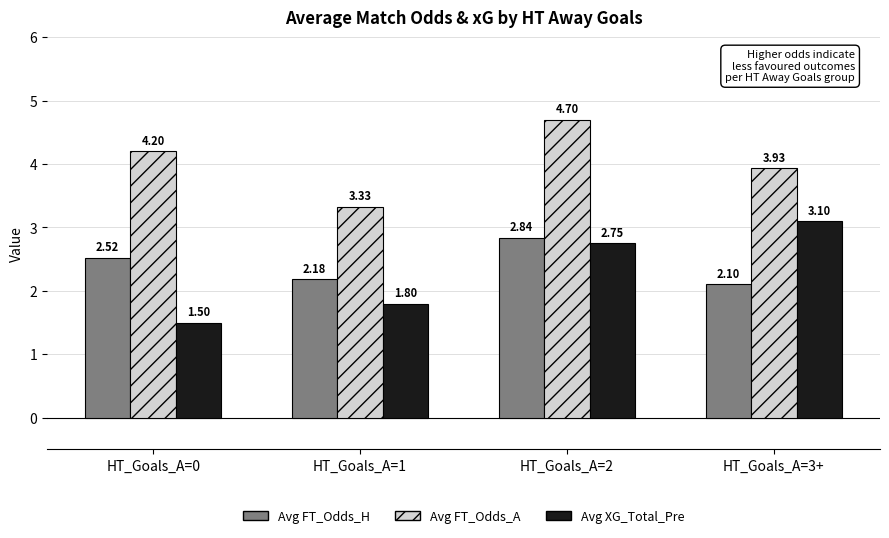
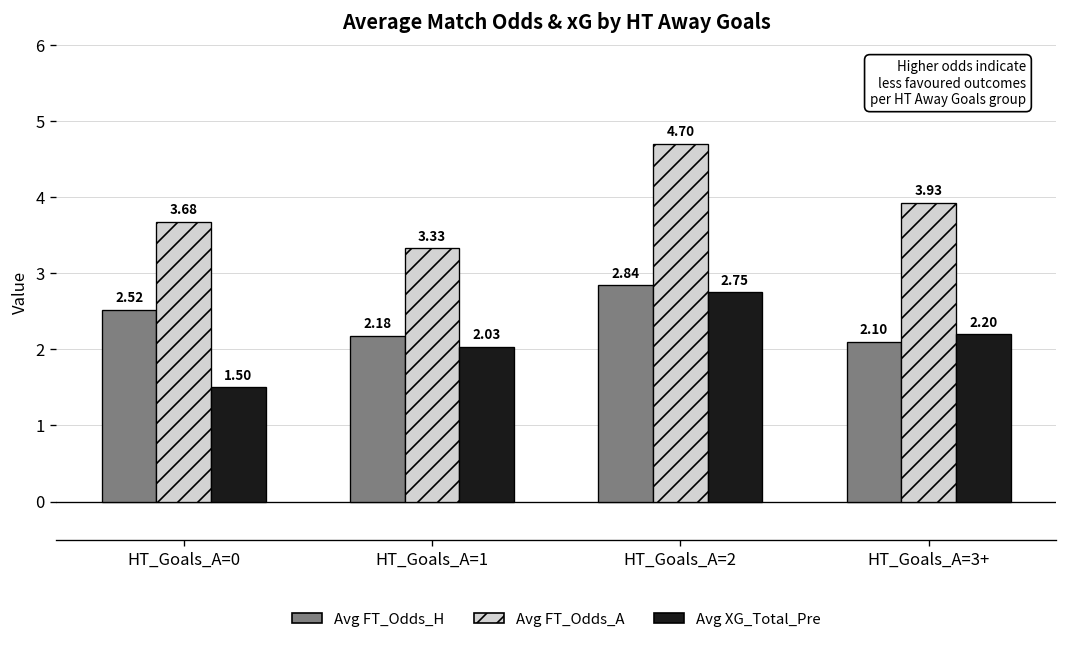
Avg FT_Odds_A, HT_Goals_A=0: 4.20 -> 3.68
Avg XG_Total_Pre, HT_Goals_A=1: 1.80 -> 2.03
Avg XG_Total_Pre, HT_Goals_A=3+: 3.10 -> 2.20
